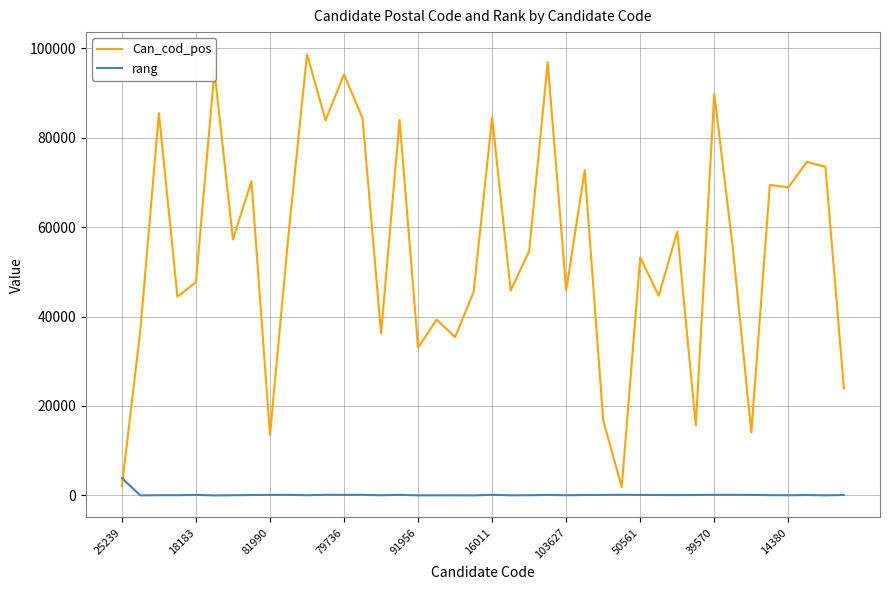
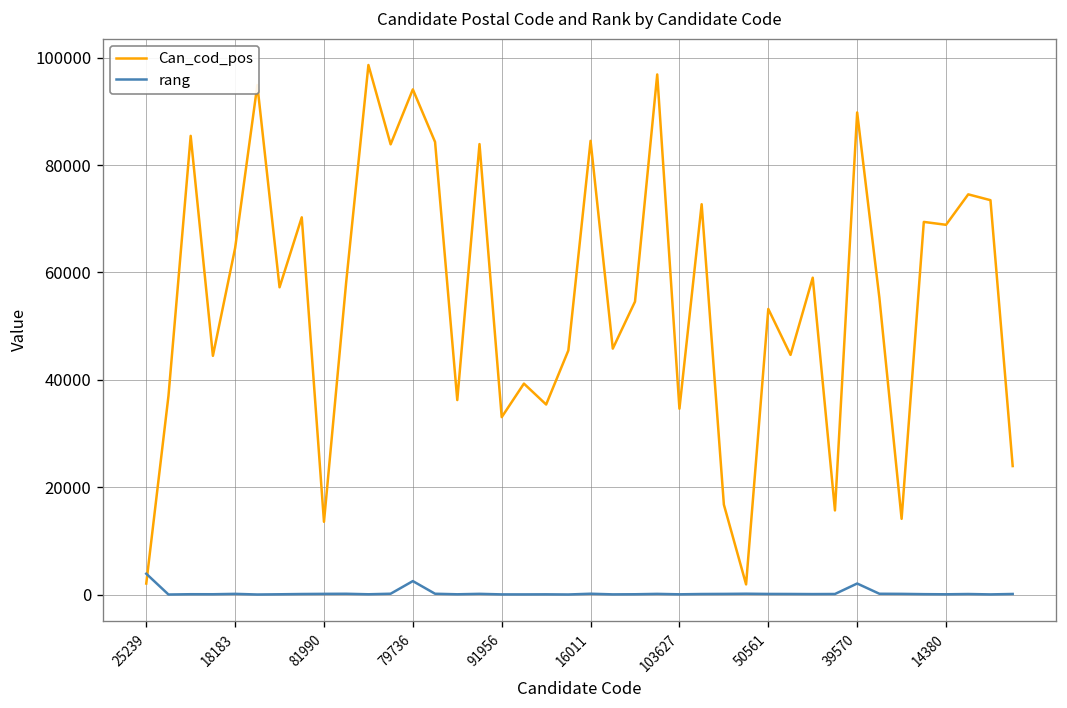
Can_cod_pos, 18183: 48000 -> 65000
rang, 79736: 0 -> 3000
Can_cod_pos, 103627: 46000 -> 35000
rang, 39570: 0 -> 2000
